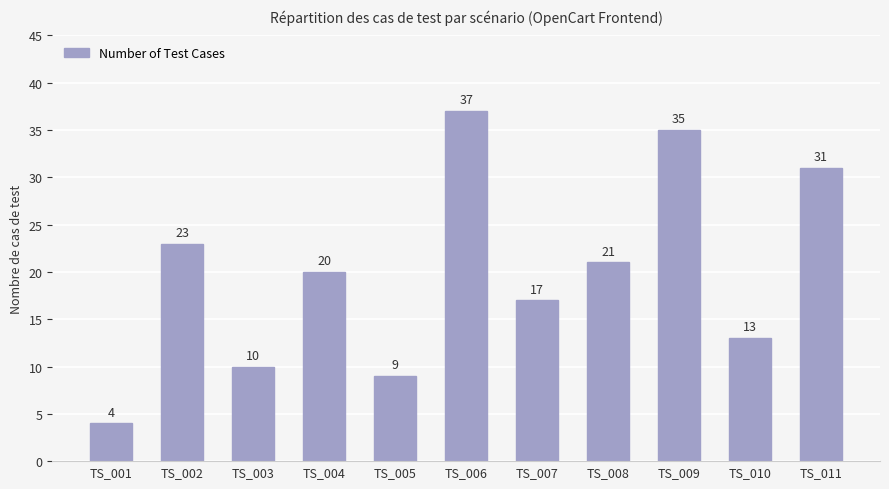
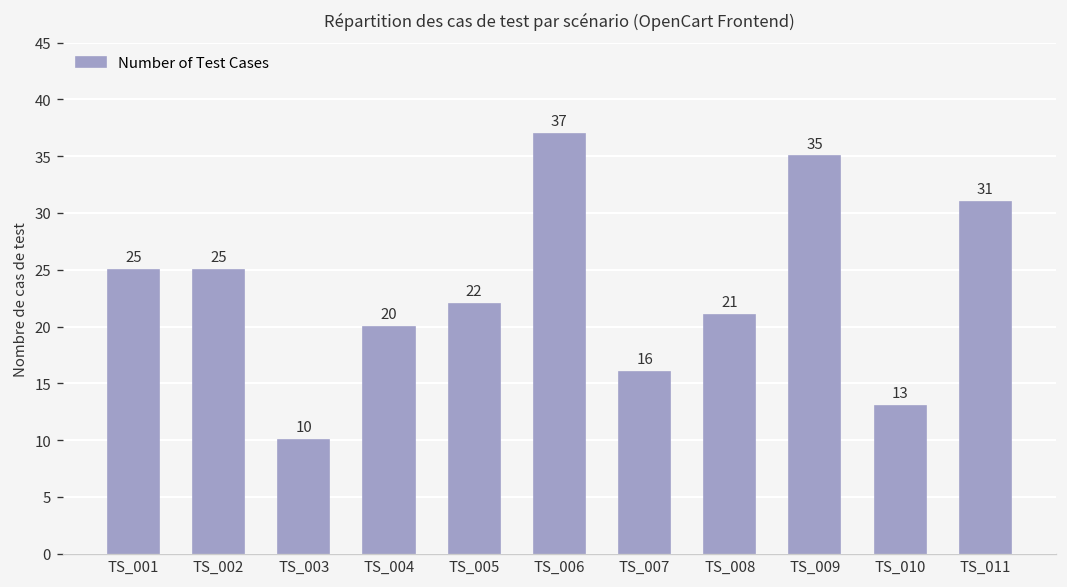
TS_001: 4 -> 25
TS_002: 23 -> 25
TS_005: 9 -> 22
TS_007: 17 -> 16
